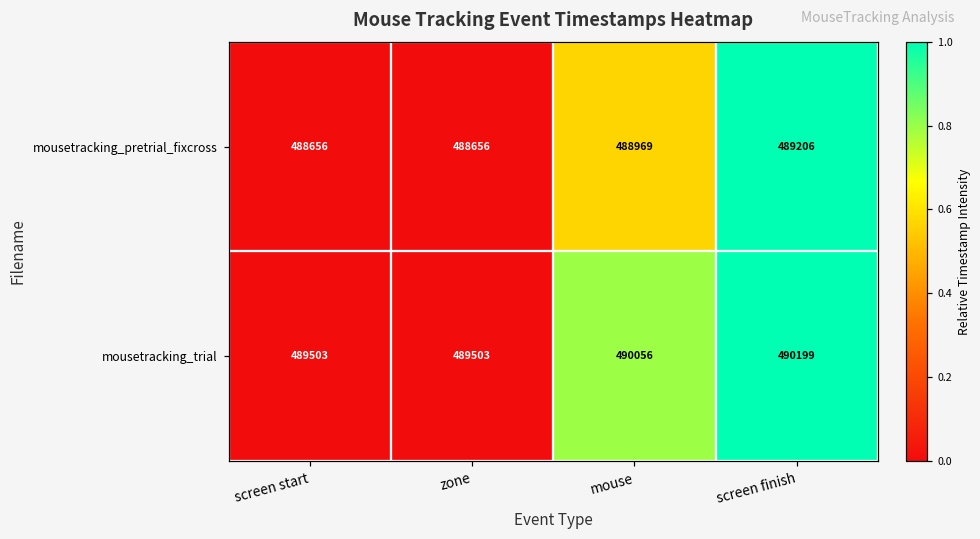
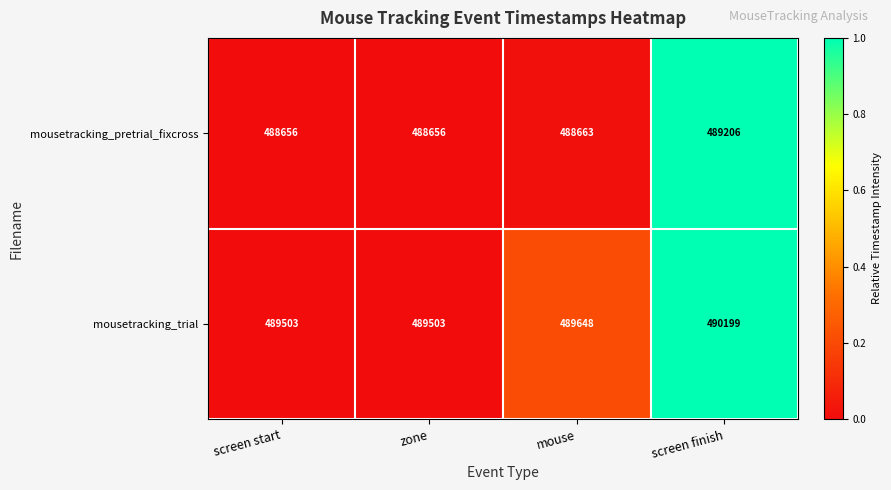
mousetracking_pretrial_fixcross, mouse: 488969 -> 488663
mousetracking_trial, mouse: 490056 -> 489648
